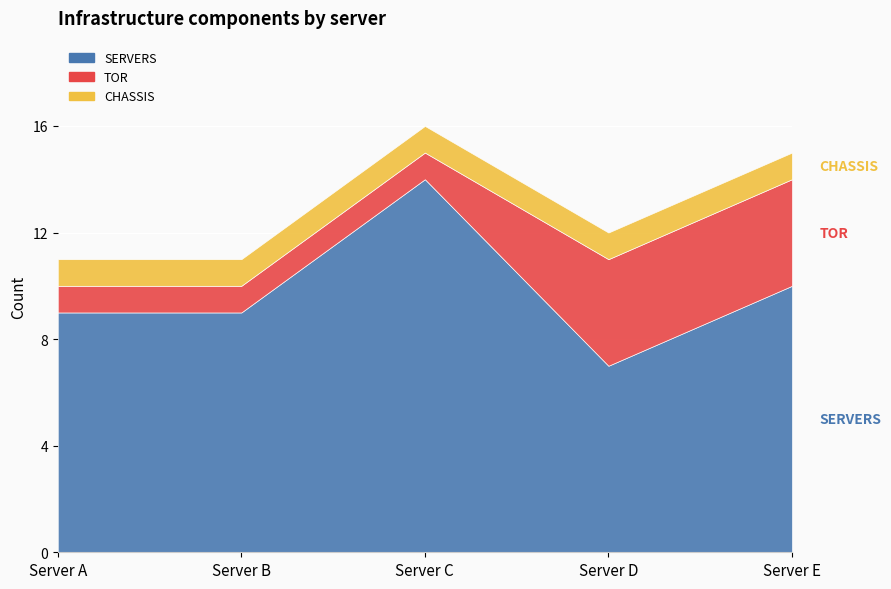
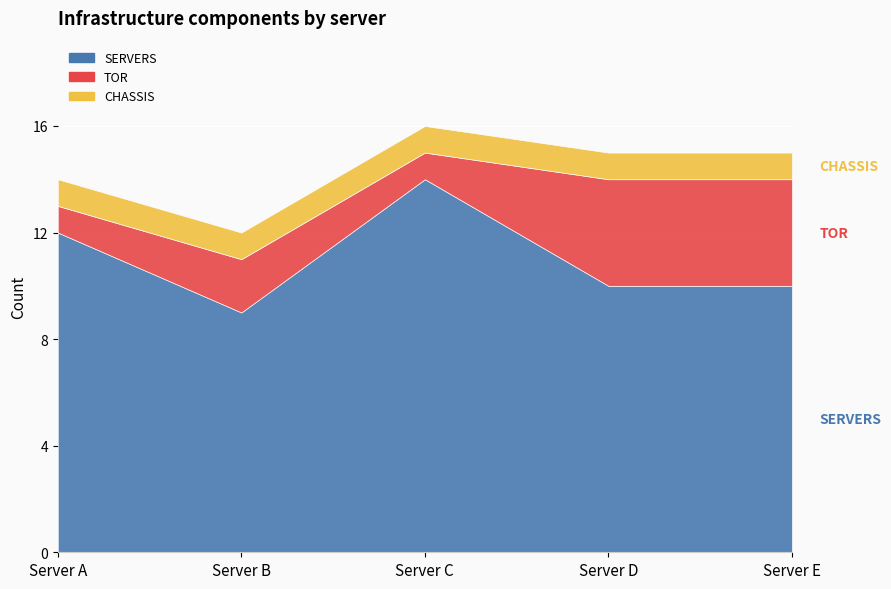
SERVERS, Server A: 9 -> 12
TOR, Server B: 1 -> 2
SERVERS, Server D: 7 -> 10
